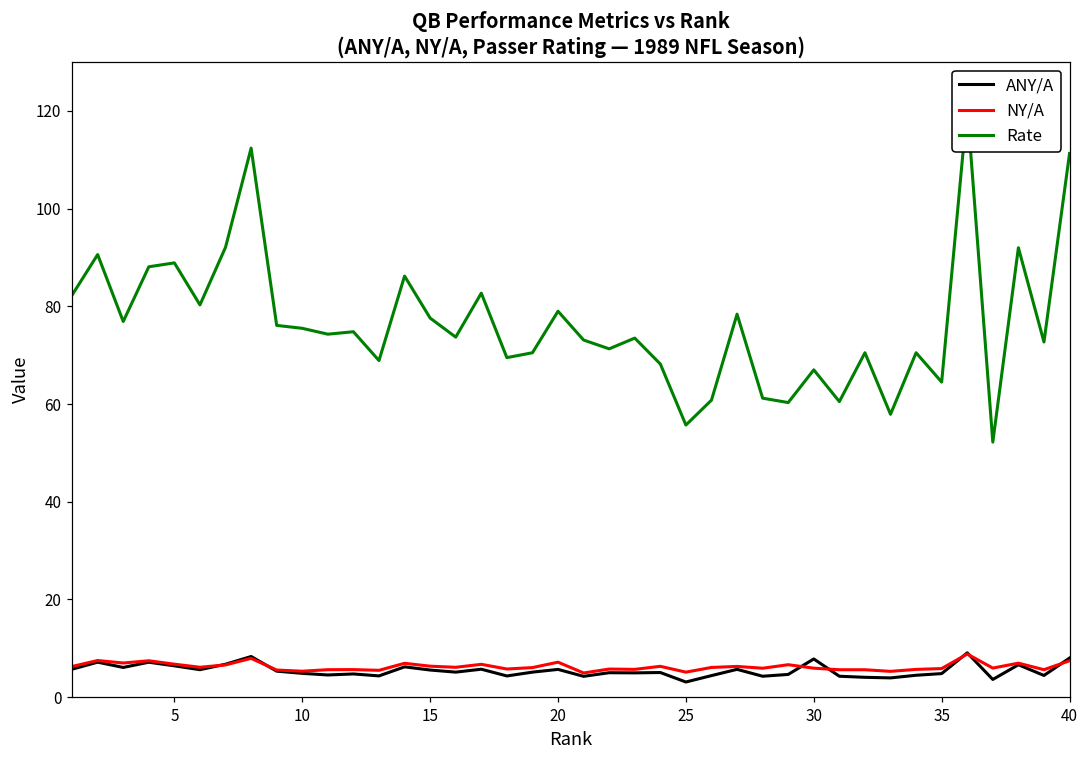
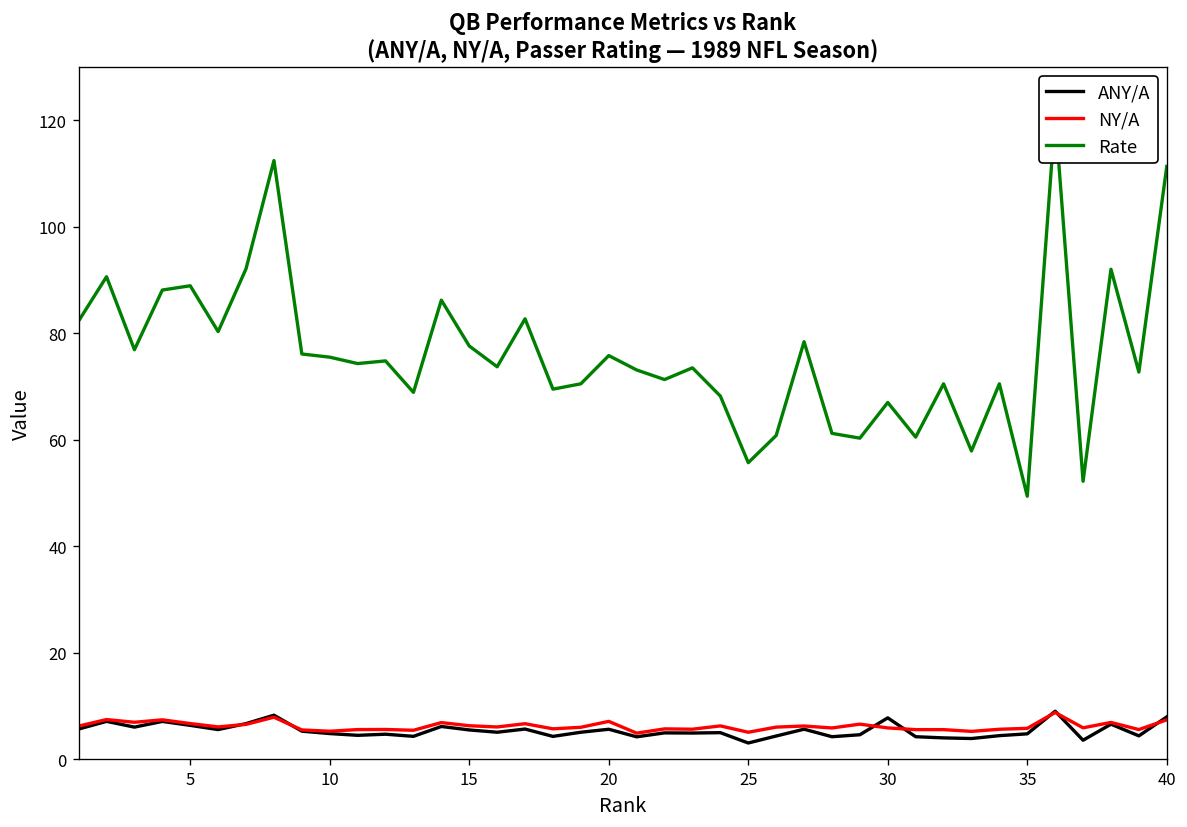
Rate, 20: 79 -> 76
Rate, 35: 65 -> 49
